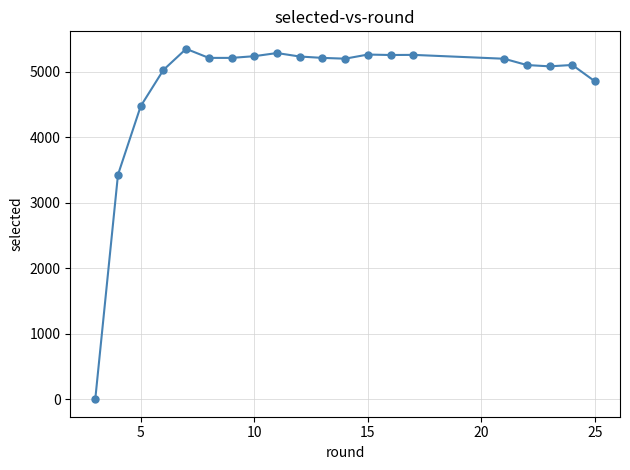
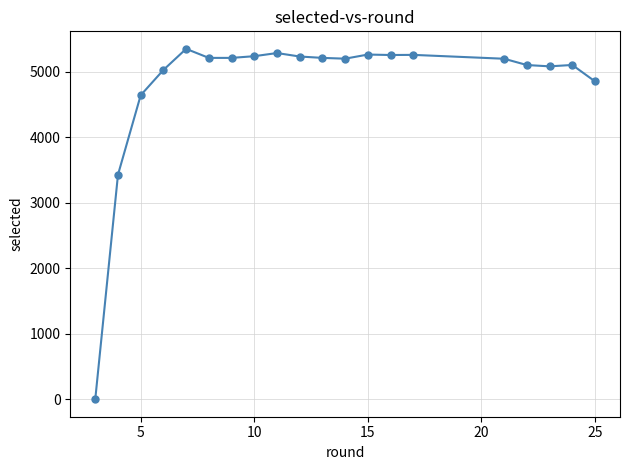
5: 4500 -> 4600
